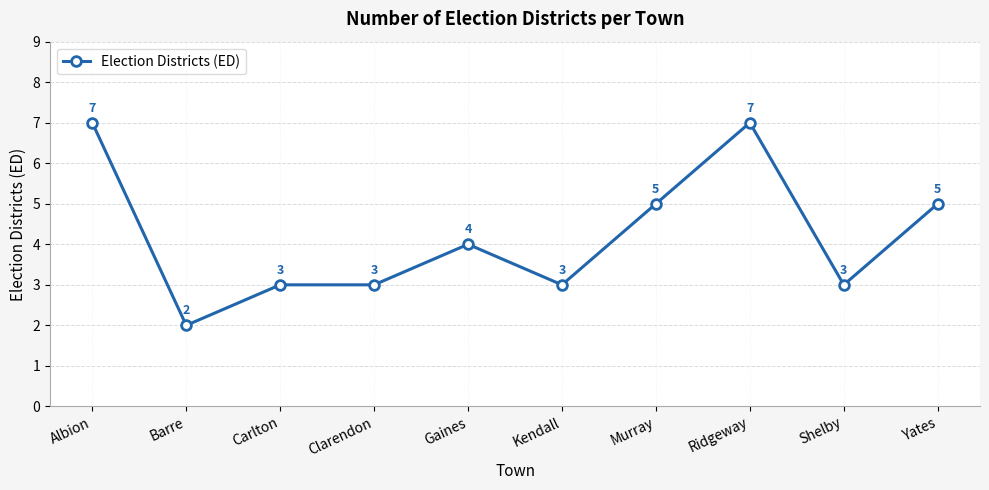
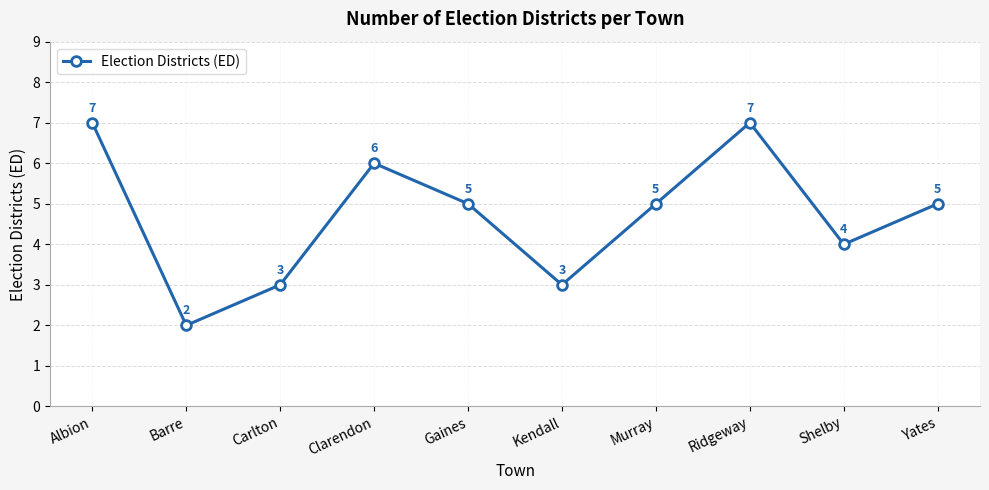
Clarendon: 3 -> 6
Gaines: 4 -> 5
Shelby: 3 -> 4
